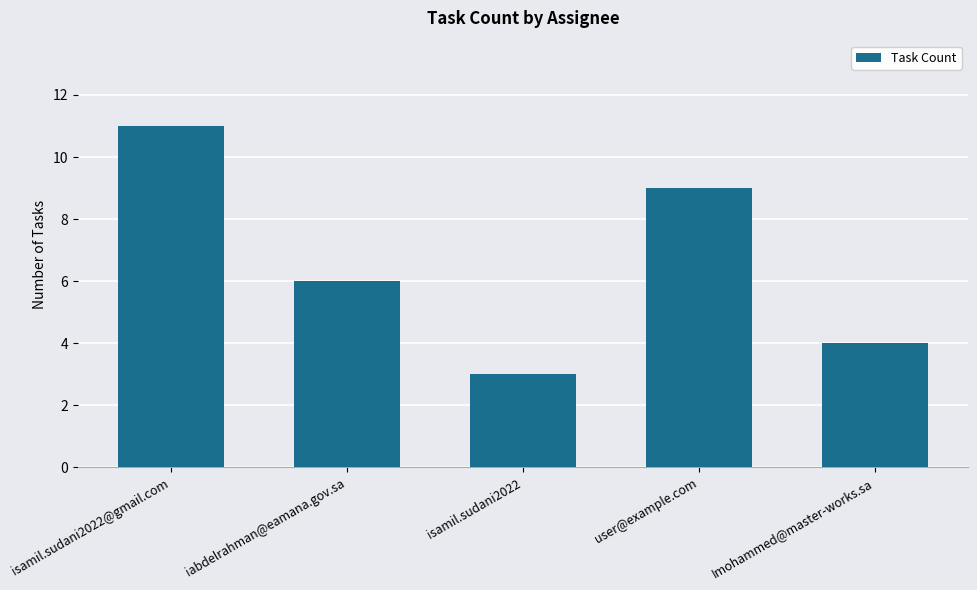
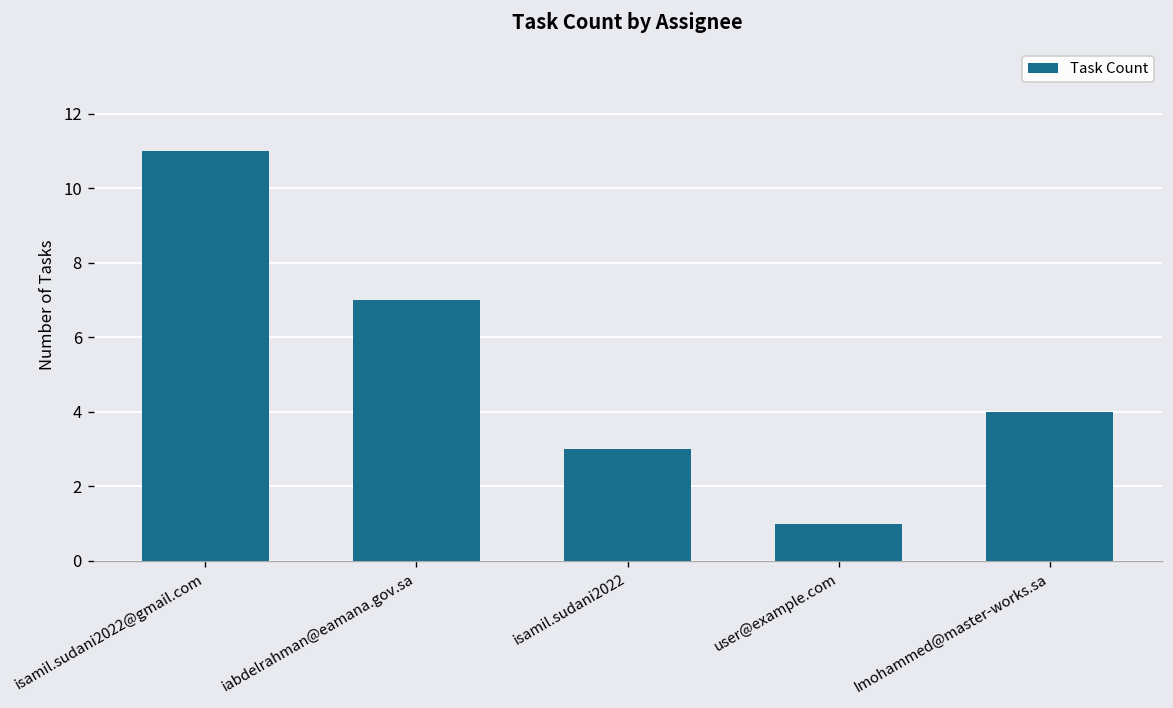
iabdelrahman@eamana.gov.sa: 6 -> 7
user@example.com: 9 -> 1
